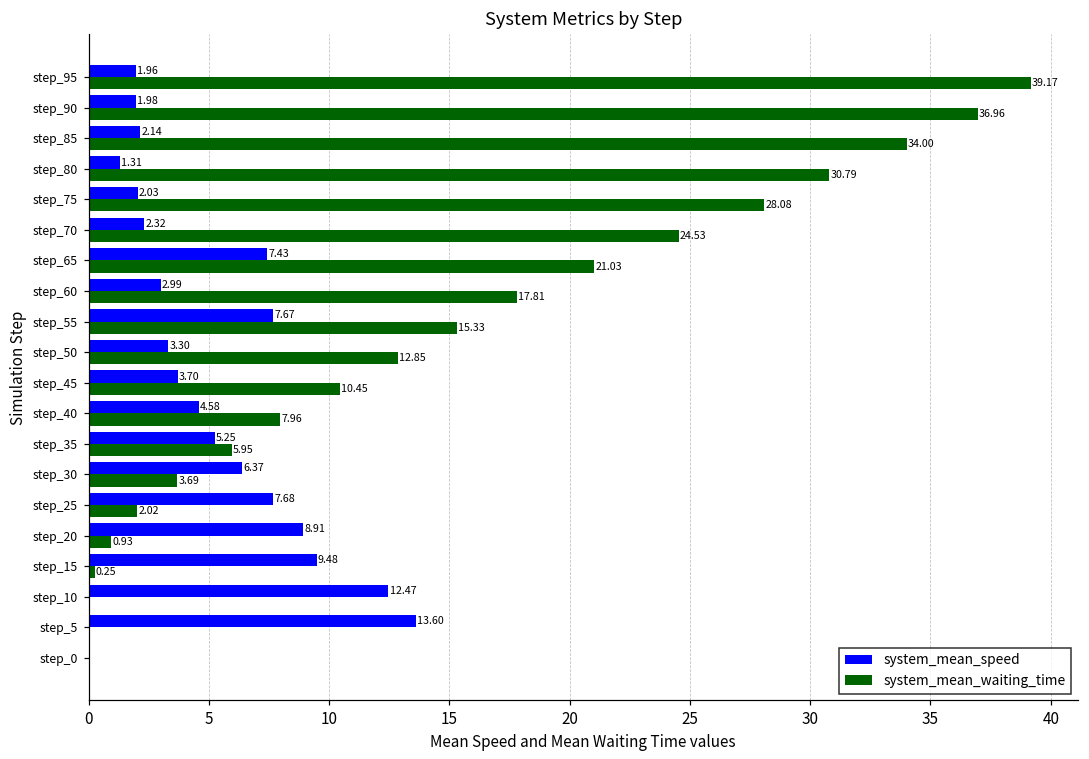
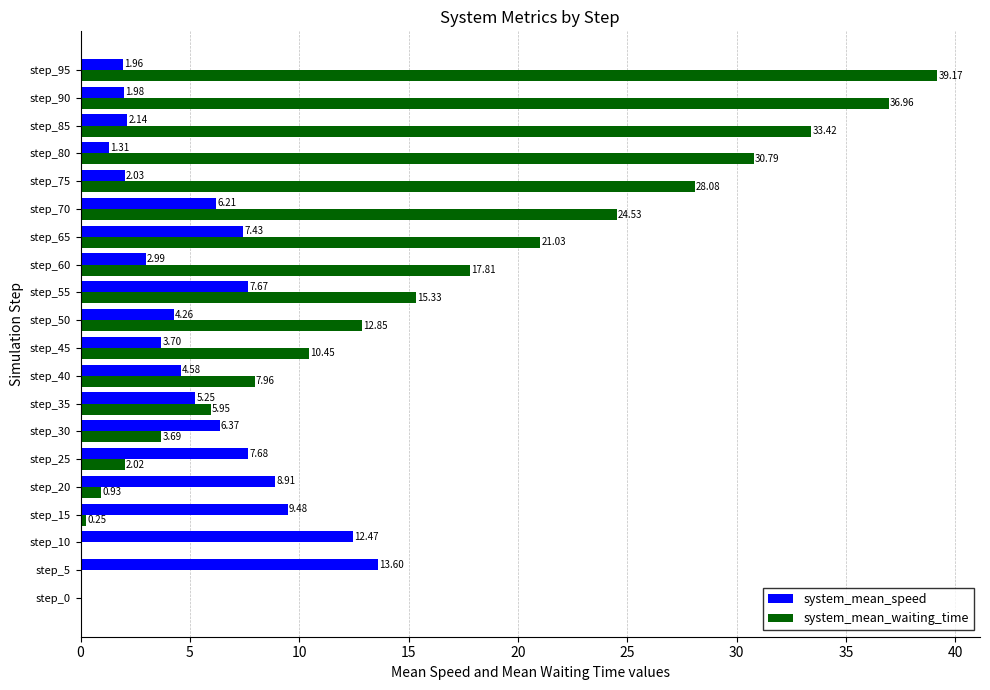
system_mean_waiting_time, step_85: 34.00 -> 33.42
system_mean_speed, step_70: 2.32 -> 6.21
system_mean_speed, step_50: 3.30 -> 4.26
